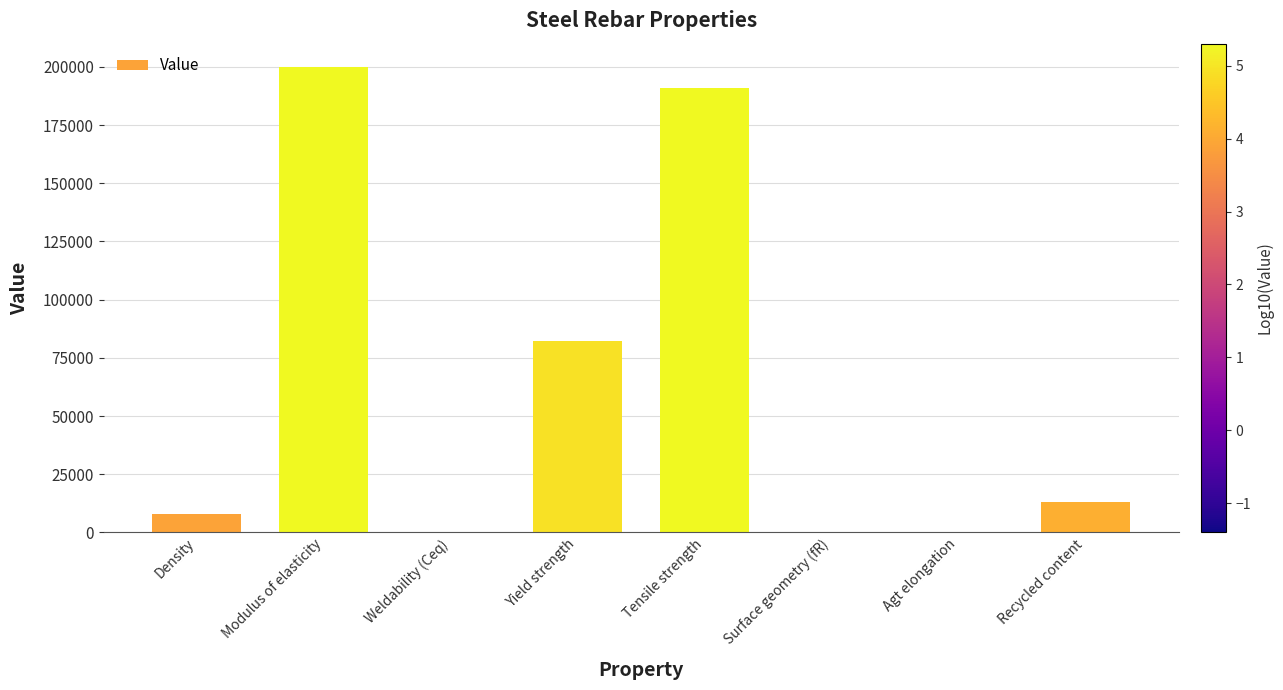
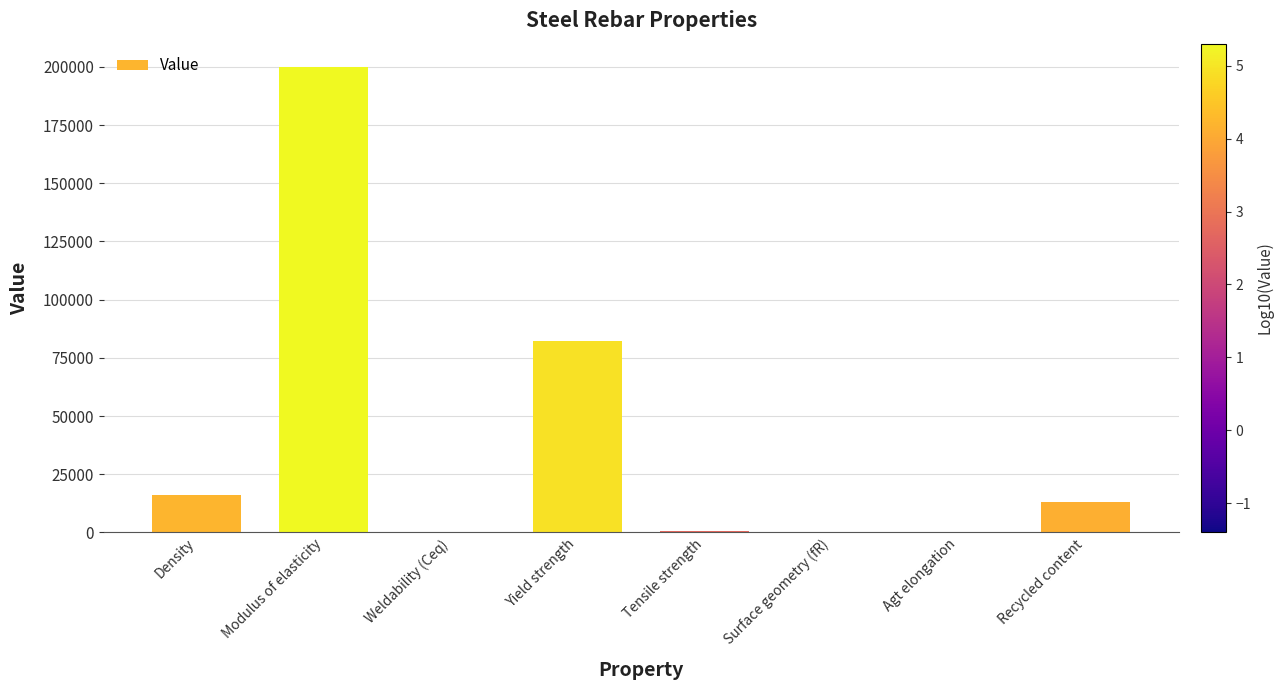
Density: 8000 -> 16000
Tensile strength: 191000 -> 1000
